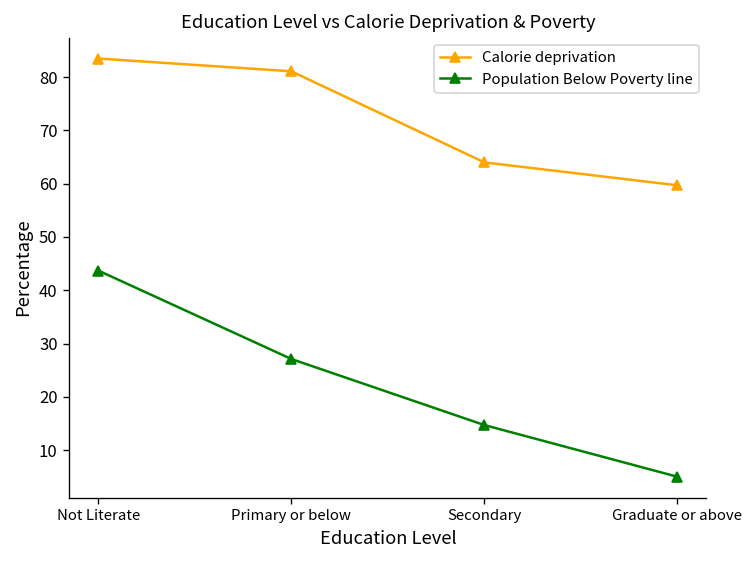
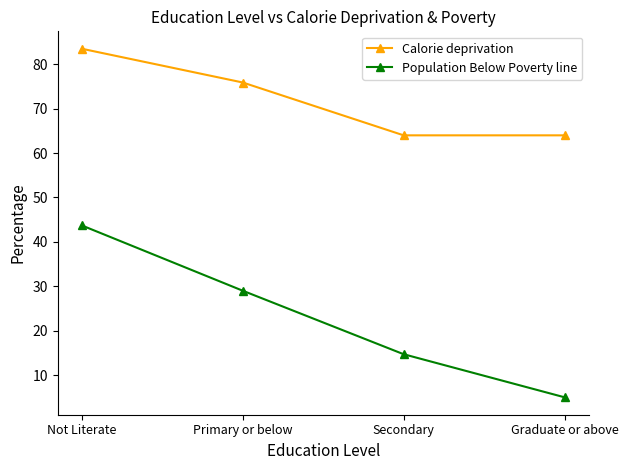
Calorie deprivation, Primary or below: 81 -> 76
Population Below Poverty line, Primary or below: 27 -> 29
Calorie deprivation, Graduate or above: 60 -> 64
